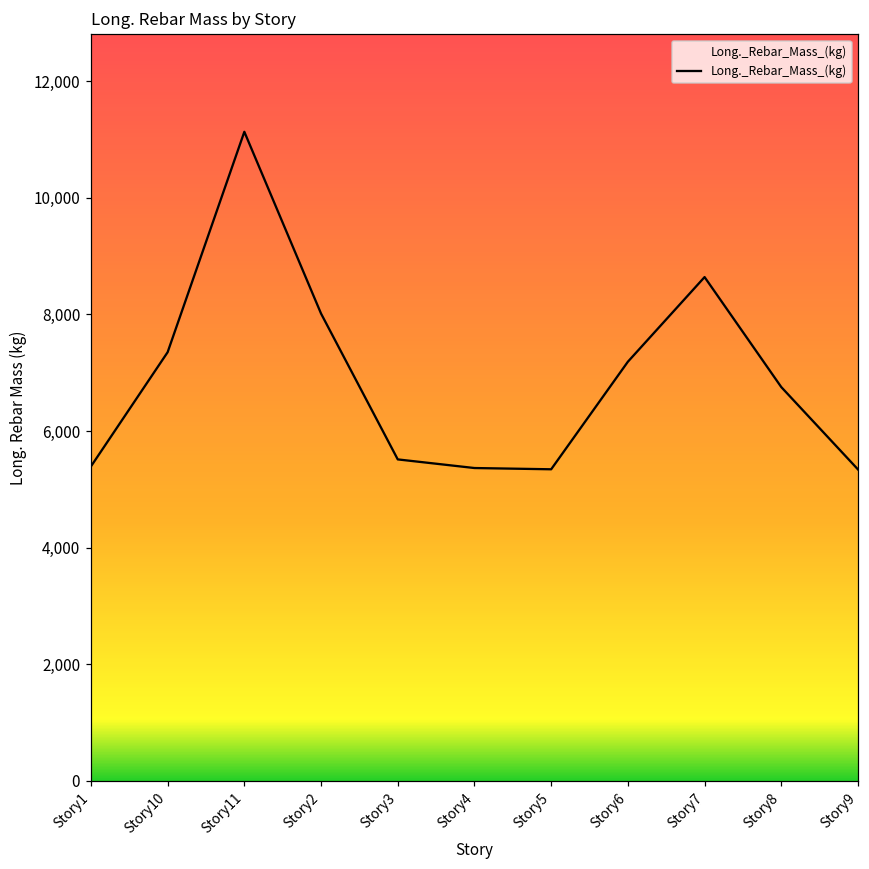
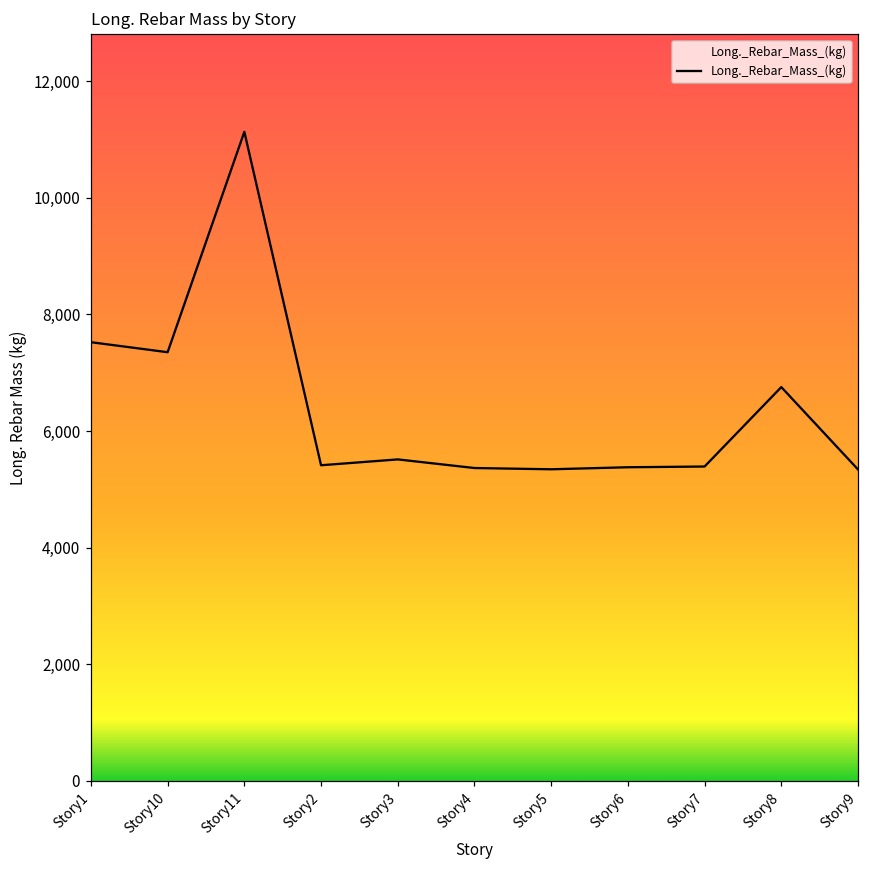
Story1: 5,400 -> 7,500
Story2: 8,000 -> 5,400
Story6: 7,200 -> 5,400
Story7: 8,600 -> 5,400
